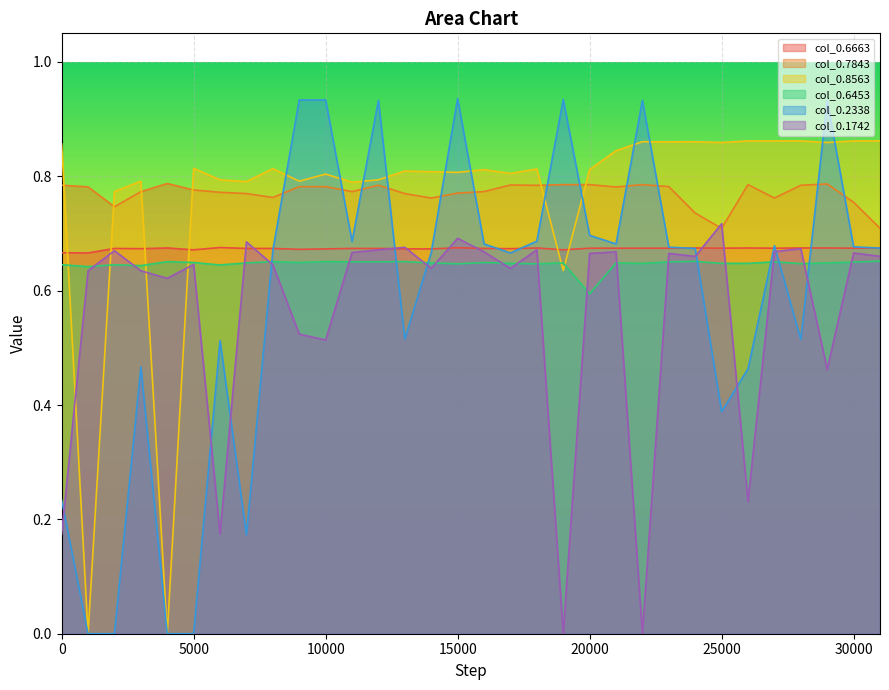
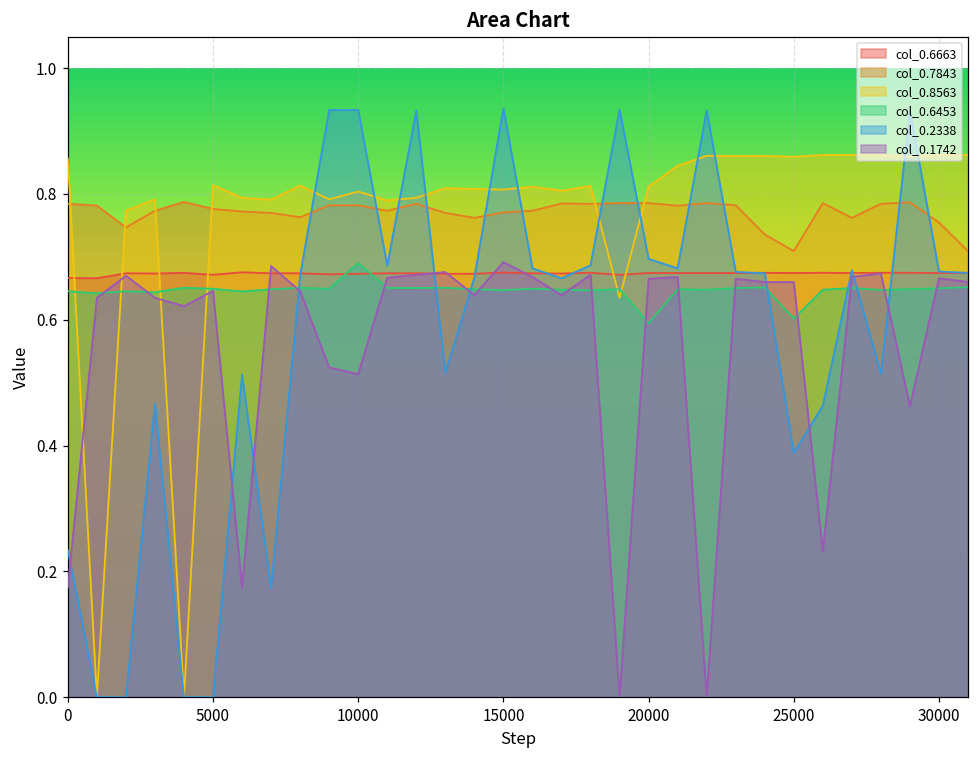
col_0.6453, 10000: 0.65 -> 0.69
col_0.6453, 25000: 0.65 -> 0.60
col_0.1742, 25000: 0.72 -> 0.66
